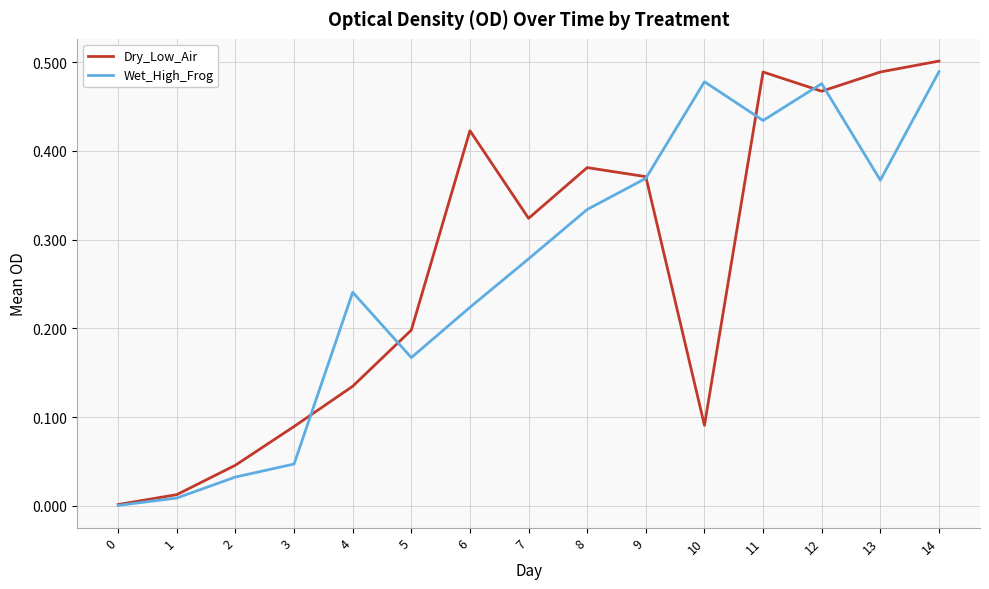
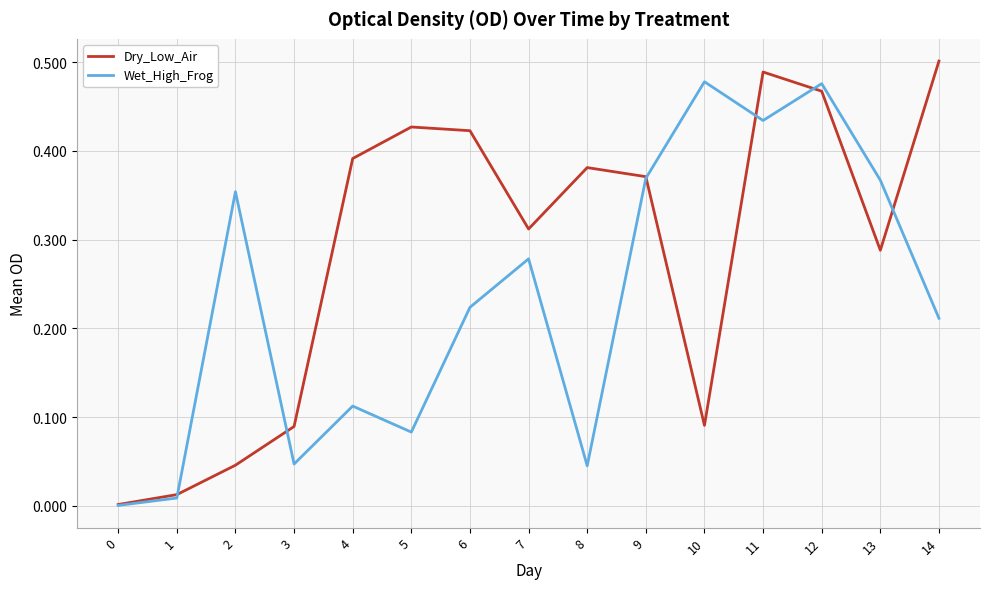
Wet_High_Frog, 2: 0.03 -> 0.35
Dry_Low_Air, 4: 0.13 -> 0.39
Wet_High_Frog, 4: 0.24 -> 0.11
Dry_Low_Air, 5: 0.20 -> 0.43
Wet_High_Frog, 5: 0.17 -> 0.08
Dry_Low_Air, 7: 0.32 -> 0.31
Wet_High_Frog, 8: 0.33 -> 0.05
Dry_Low_Air, 13: 0.49 -> 0.29
Wet_High_Frog, 14: 0.49 -> 0.21
